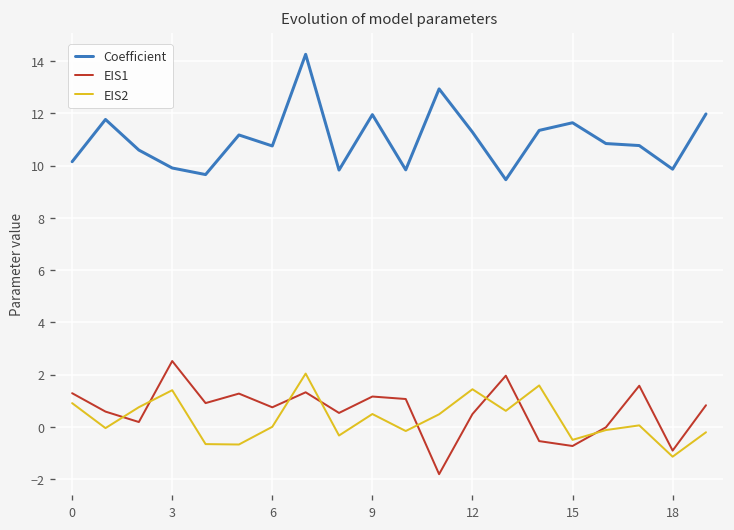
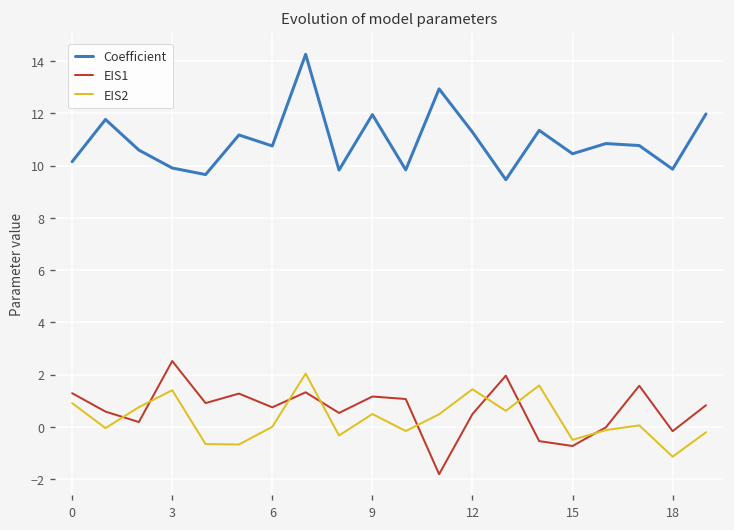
Coefficient, 15: 11.6 -> 10.5
EIS1, 18: -0.9 -> -0.2
